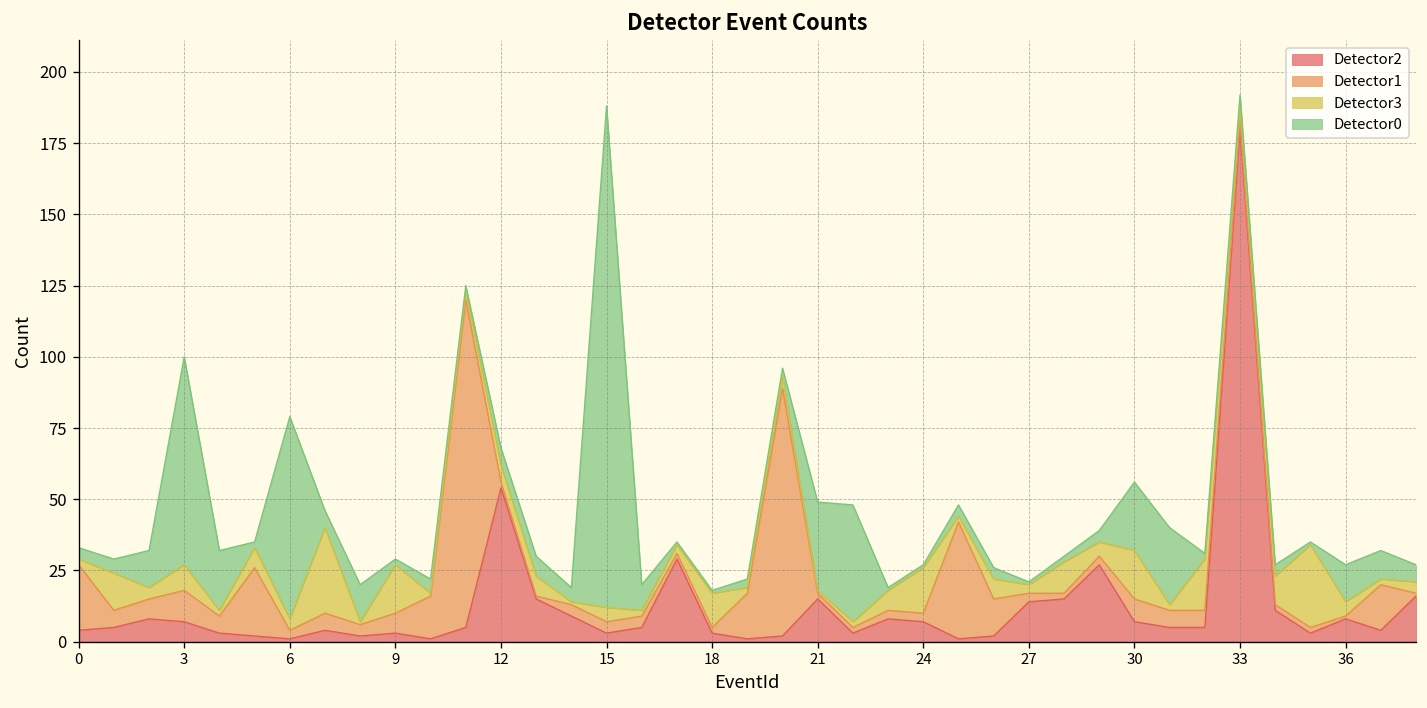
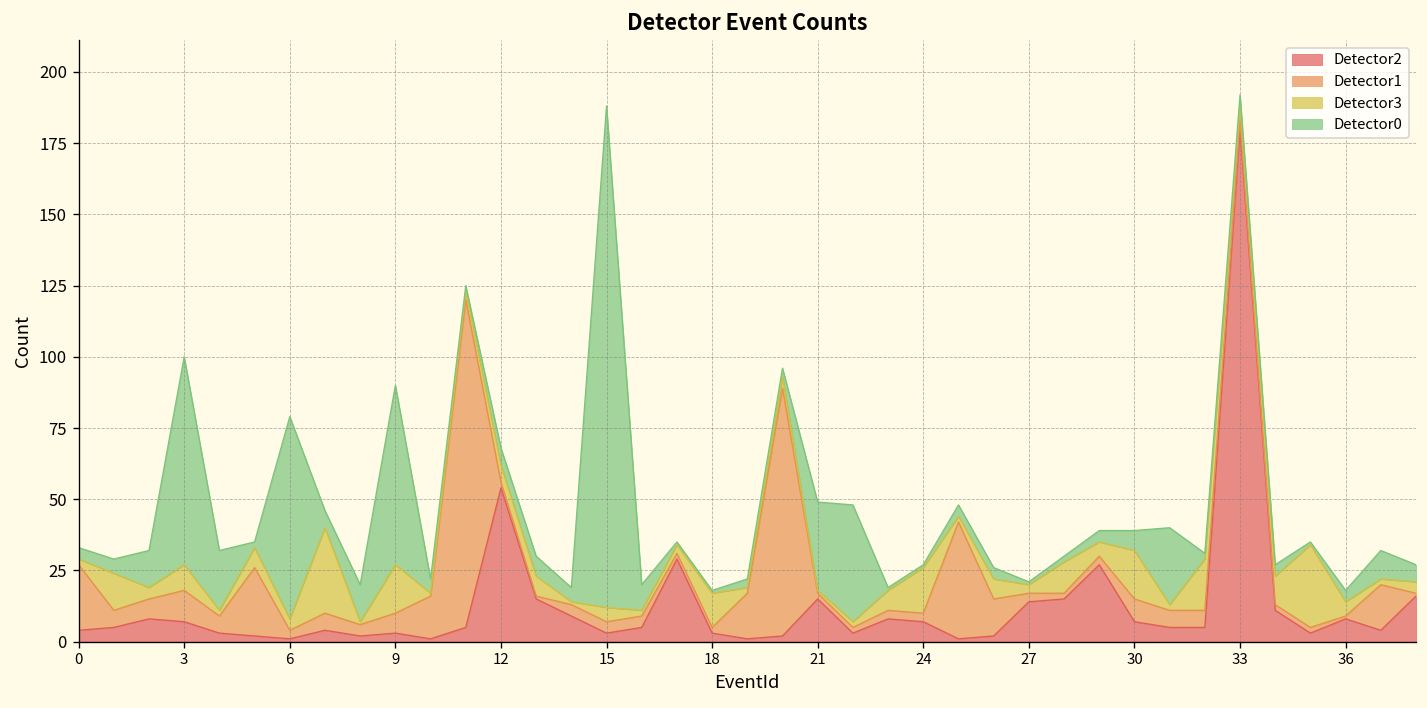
Detector0, 9: 2 -> 63
Detector0, 30: 24 -> 7
Detector0, 36: 13 -> 4
